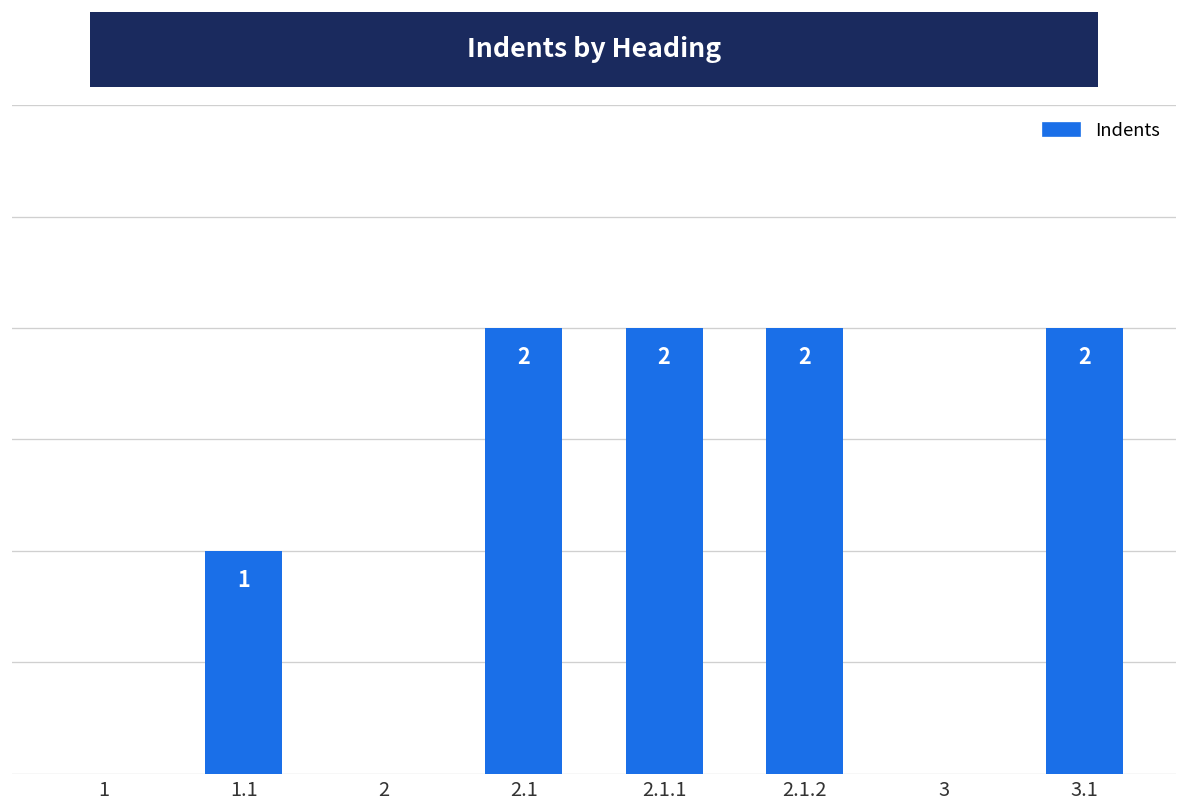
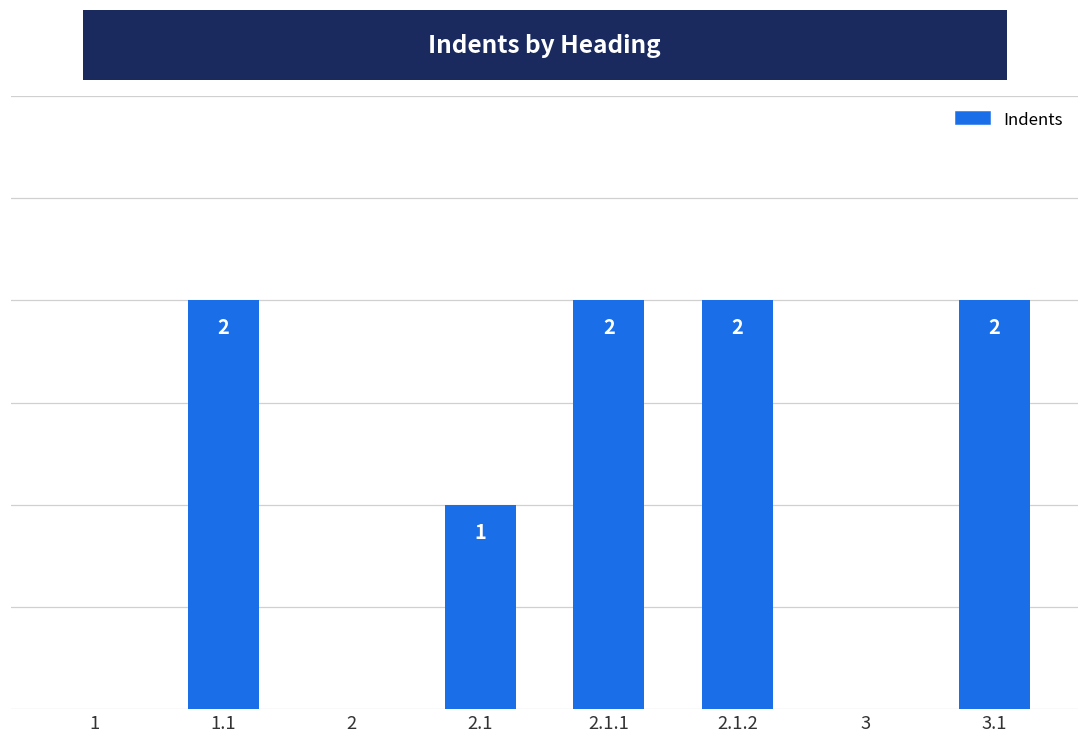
1.1: 1 -> 2
2.1: 2 -> 1
